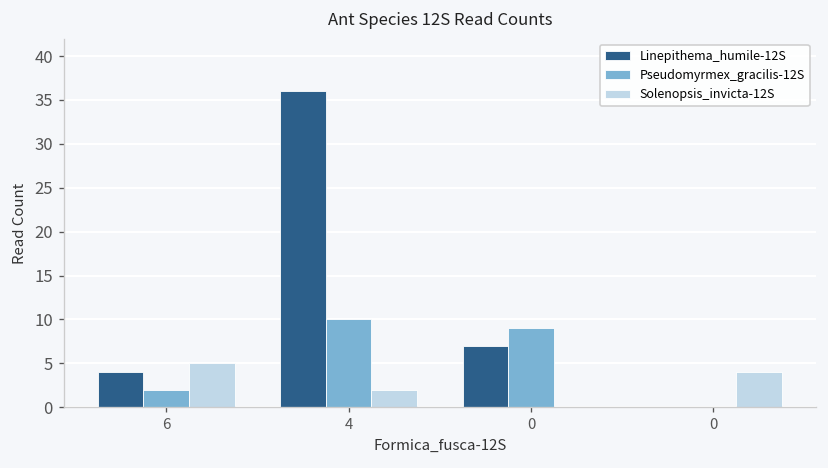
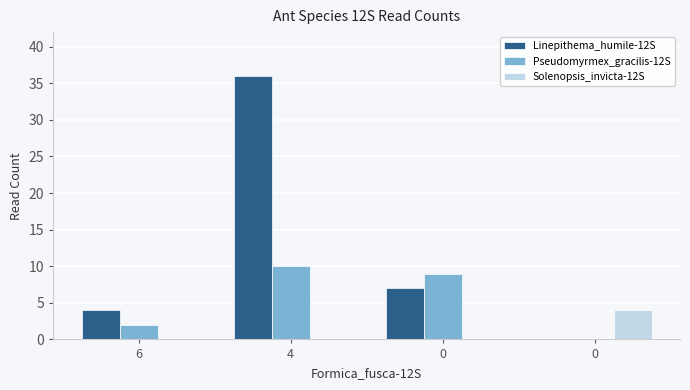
Solenopsis_invicta-12S, 6: 5 -> 0
Solenopsis_invicta-12S, 4: 2 -> 0
